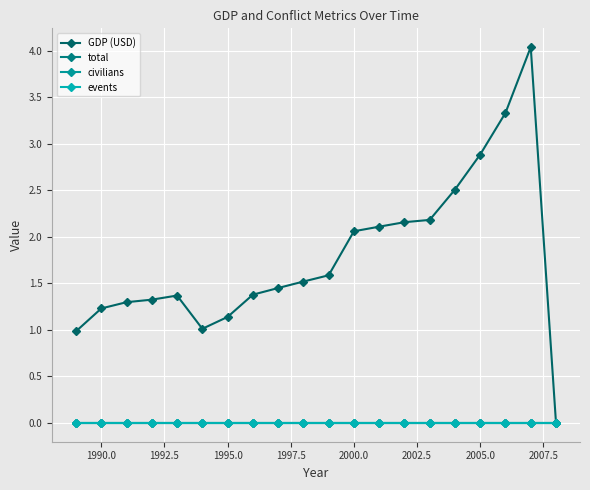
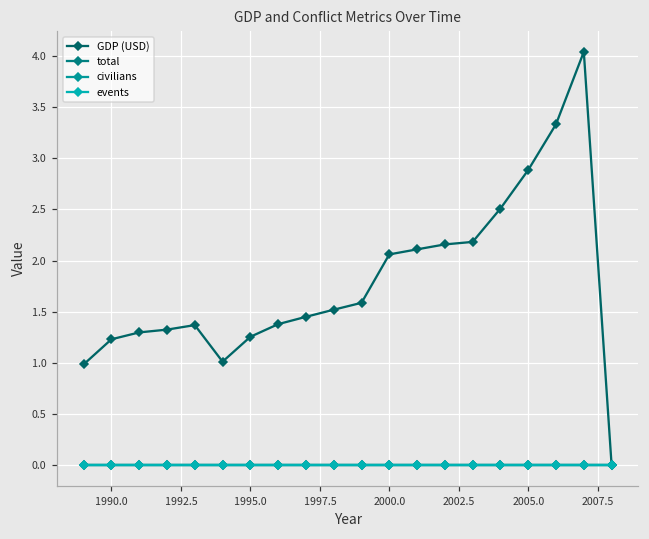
GDP (USD), 1995.0: 1.1 -> 1.3
